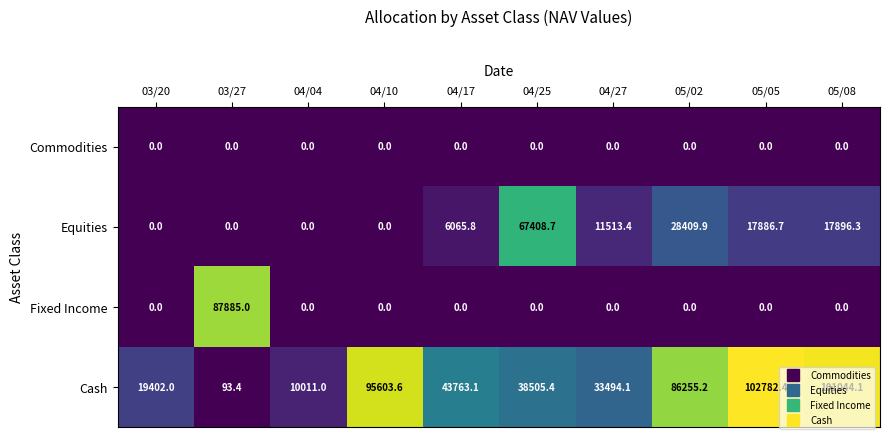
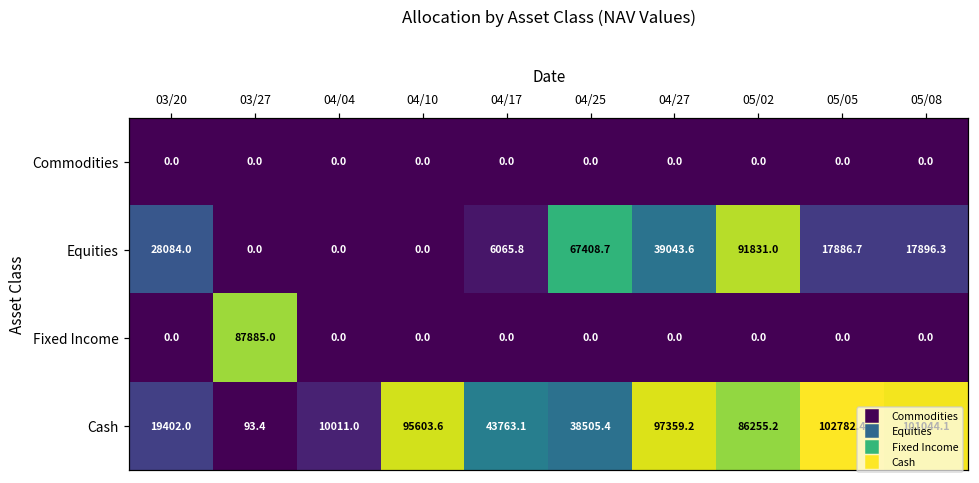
Equities, 03/20: 0.0 -> 28084.0
Equities, 04/27: 11513.4 -> 39043.6
Equities, 05/02: 28409.9 -> 91831.0
Cash, 04/27: 33494.1 -> 97359.2
